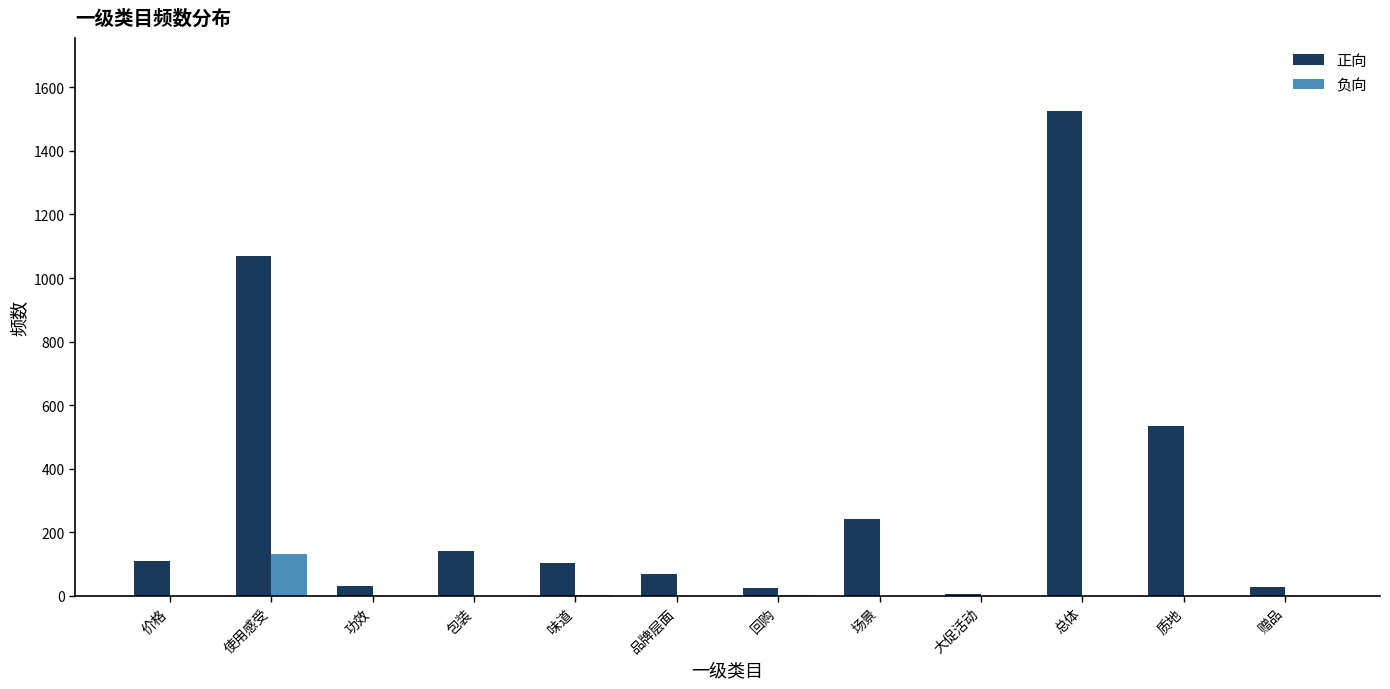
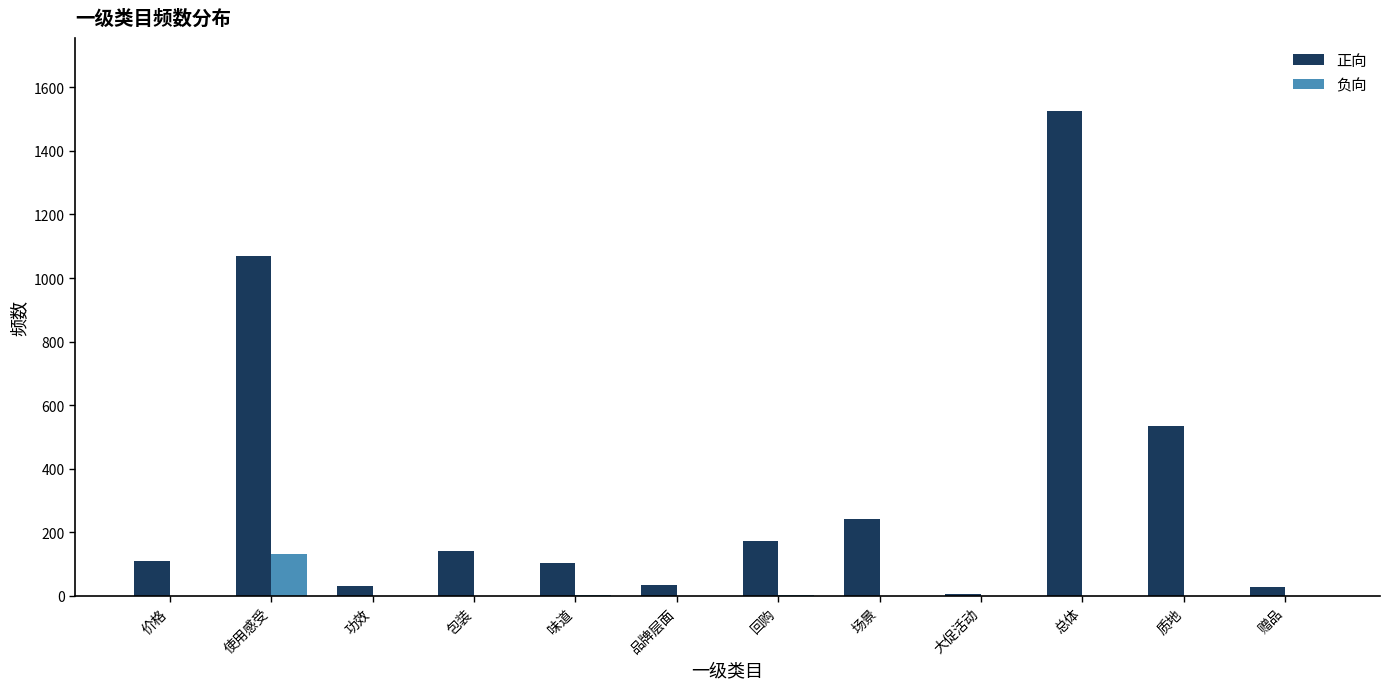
正向, 品牌层面: 70 -> 30
正向, 回购: 30 -> 170
